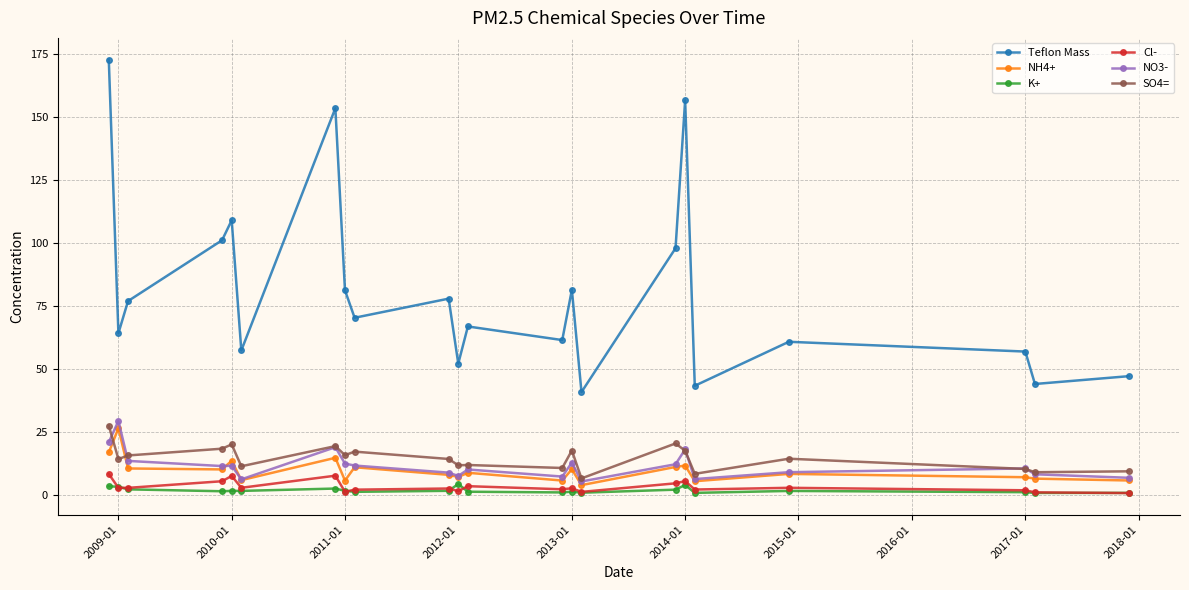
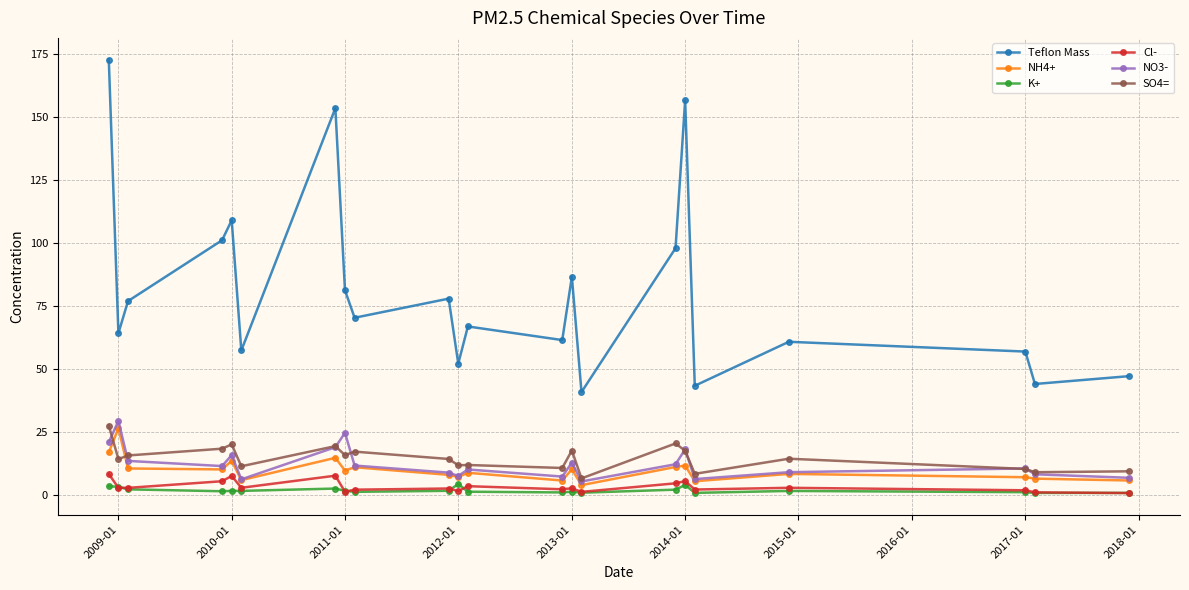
NO3-, 2010-01: 12 -> 16
NH4+, 2011-01: 6 -> 10
NO3-, 2011-01: 12 -> 25
Teflon Mass, 2013-01: 81 -> 87
